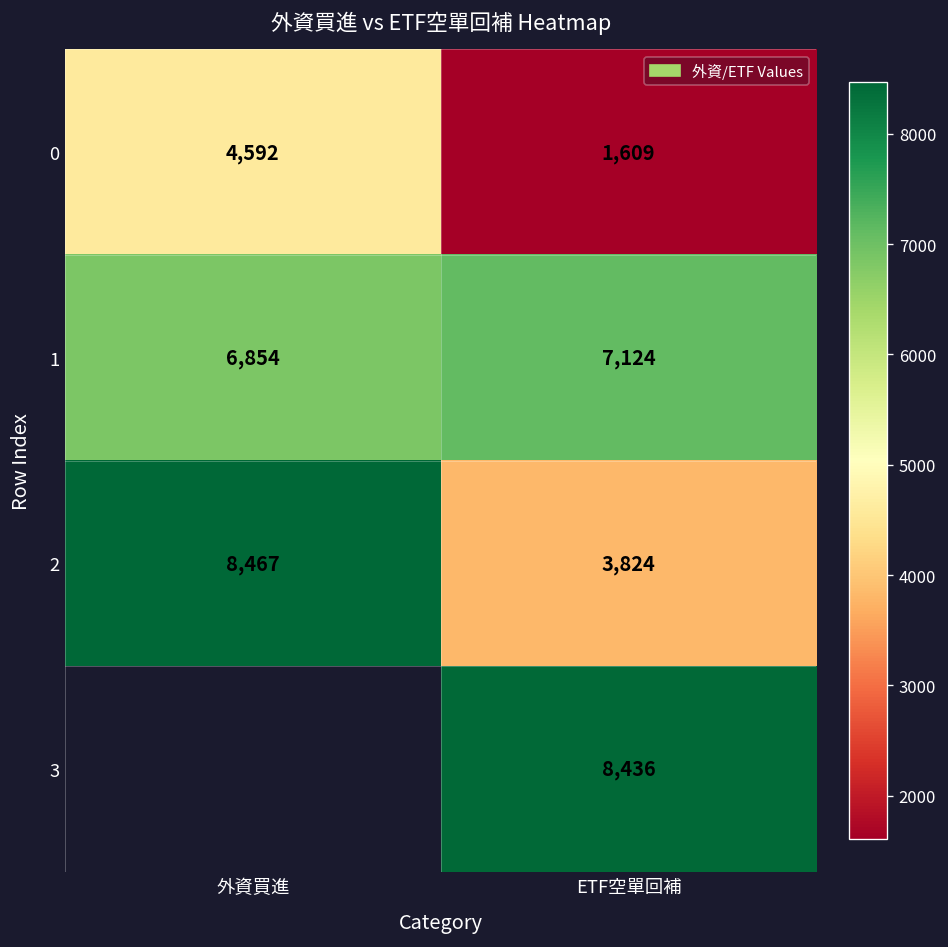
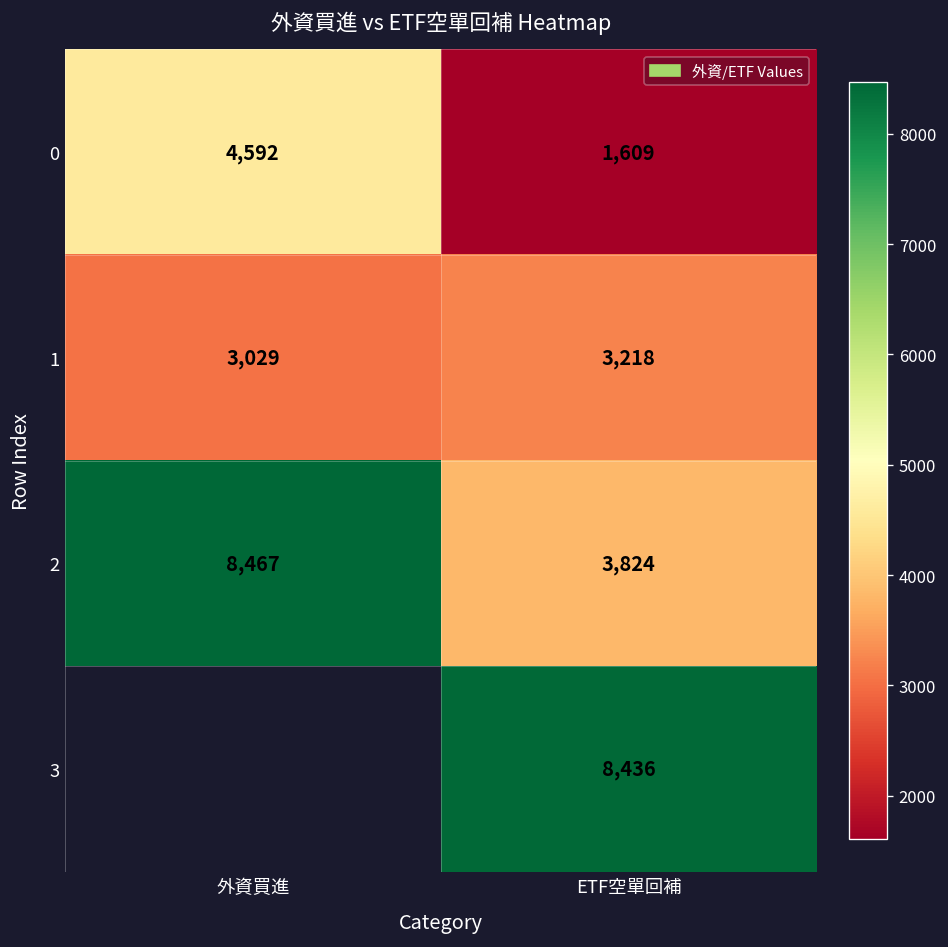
1, 外資買進: 6,854 -> 3,029
1, ETF空單回補: 7,124 -> 3,218
